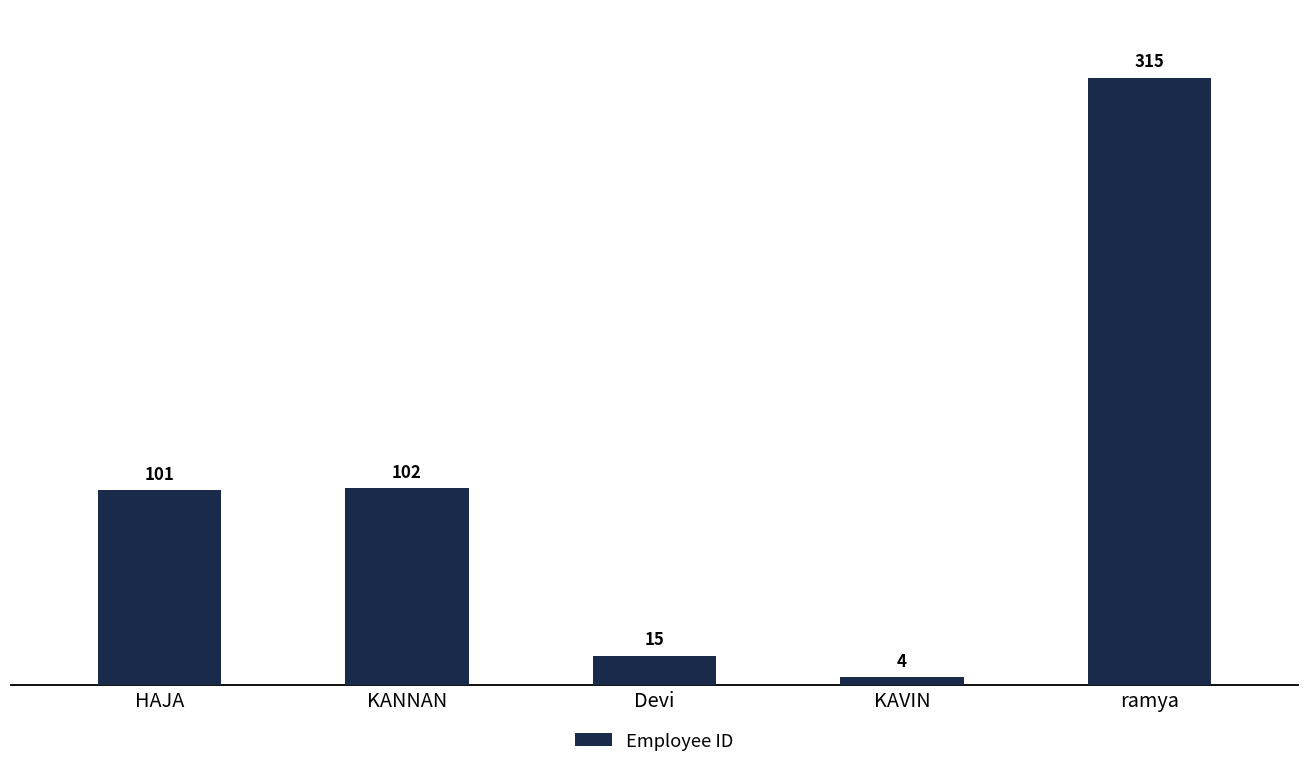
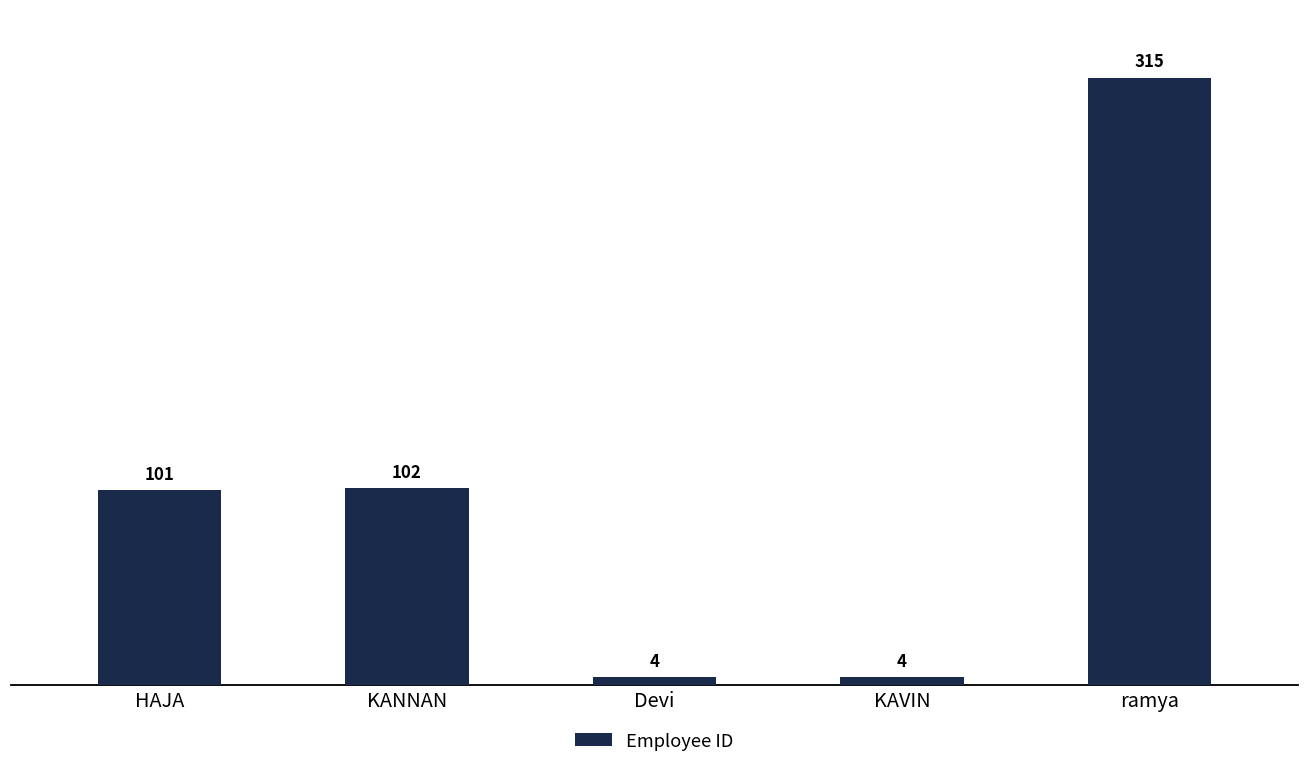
Devi: 15 -> 4
